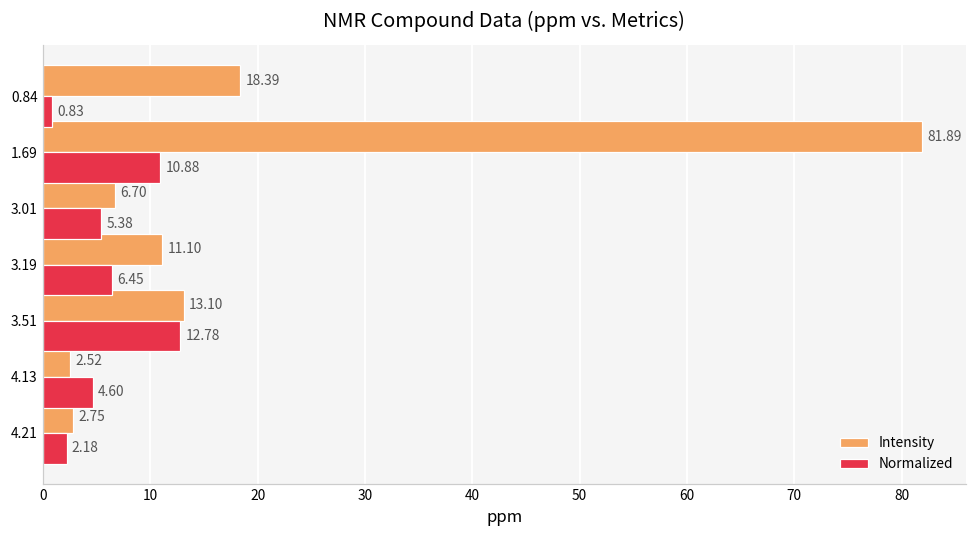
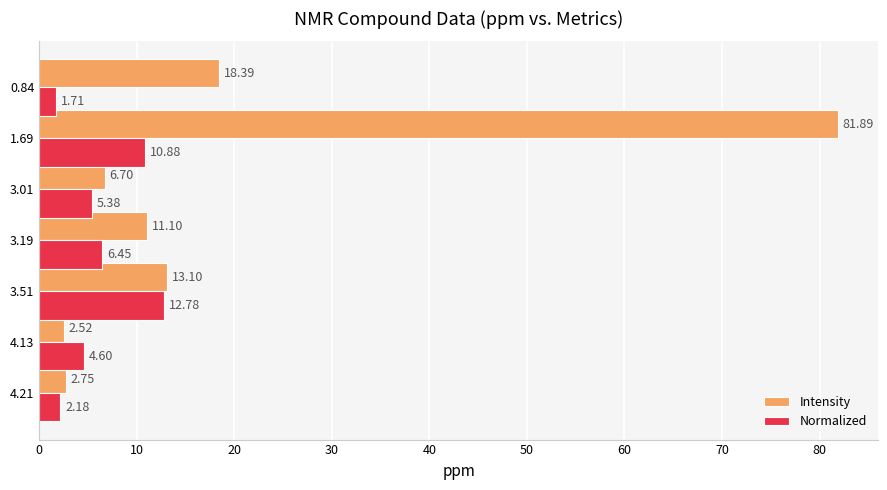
Normalized, 0.84: 0.83 -> 1.71
